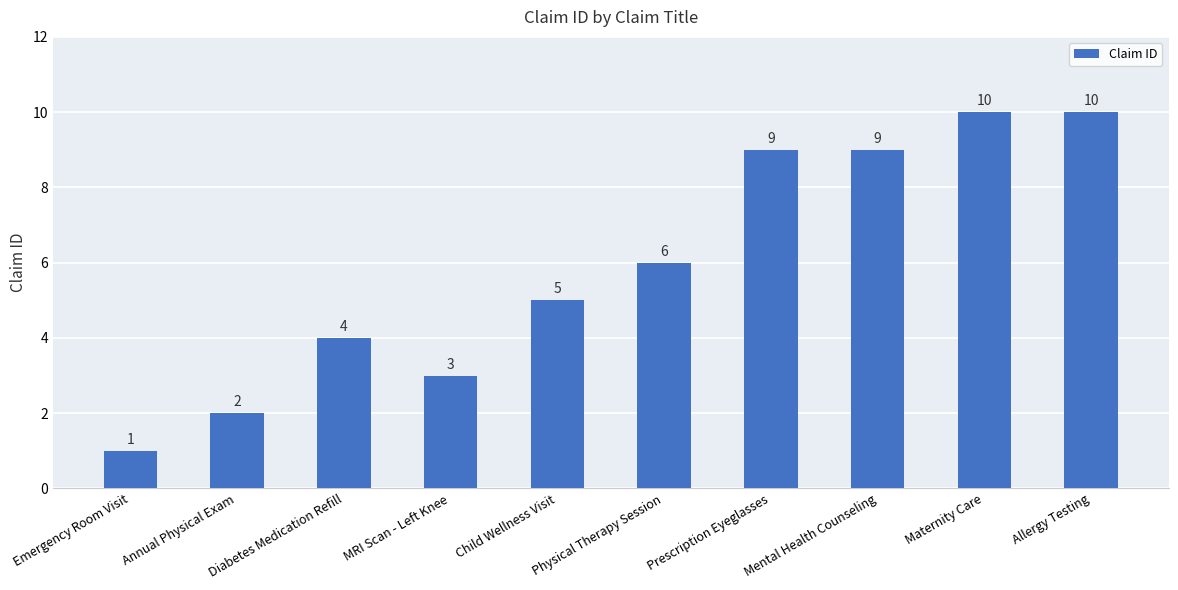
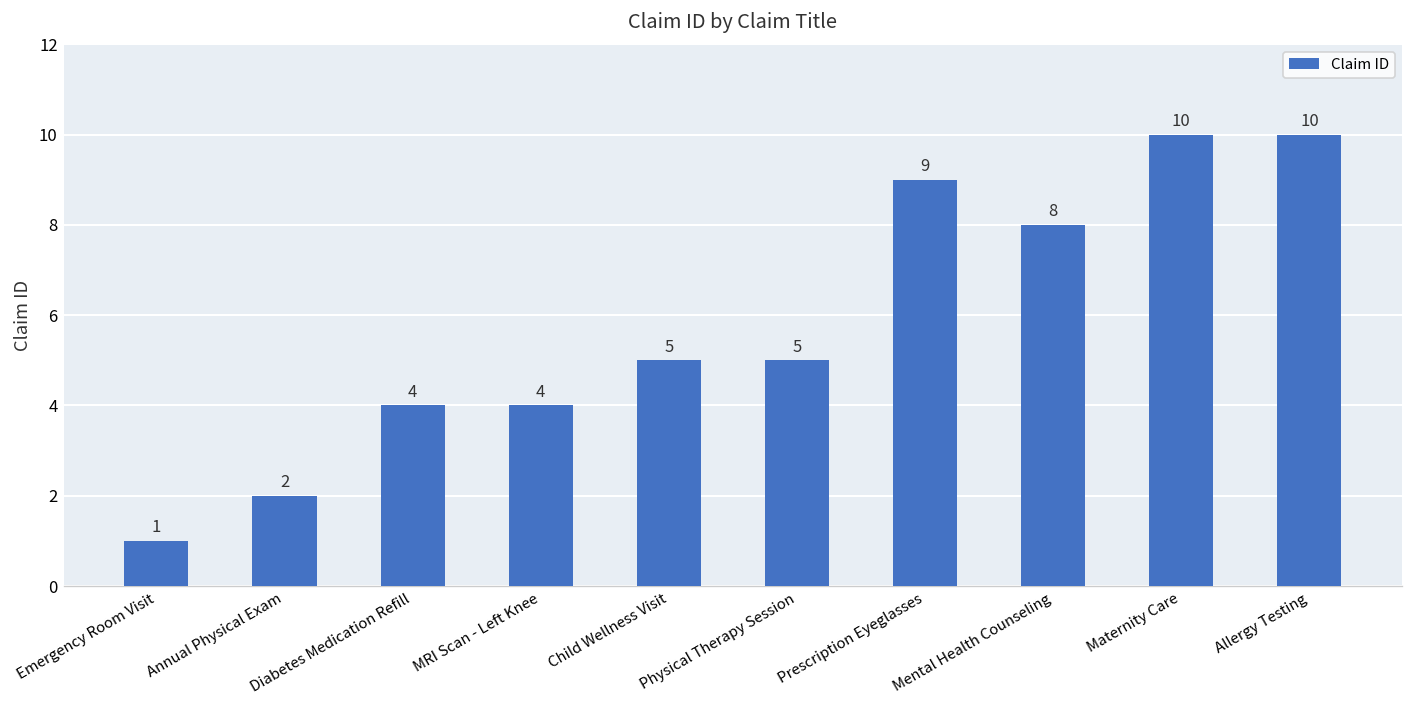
MRI Scan - Left Knee: 3 -> 4
Physical Therapy Session: 6 -> 5
Mental Health Counseling: 9 -> 8
